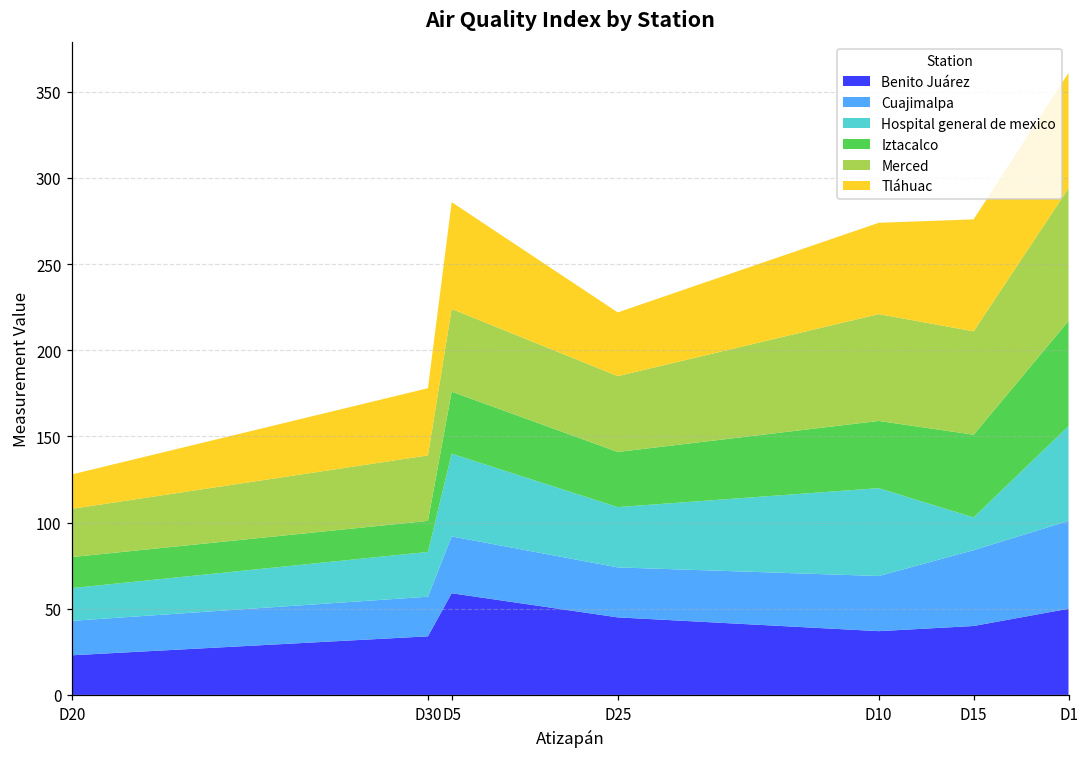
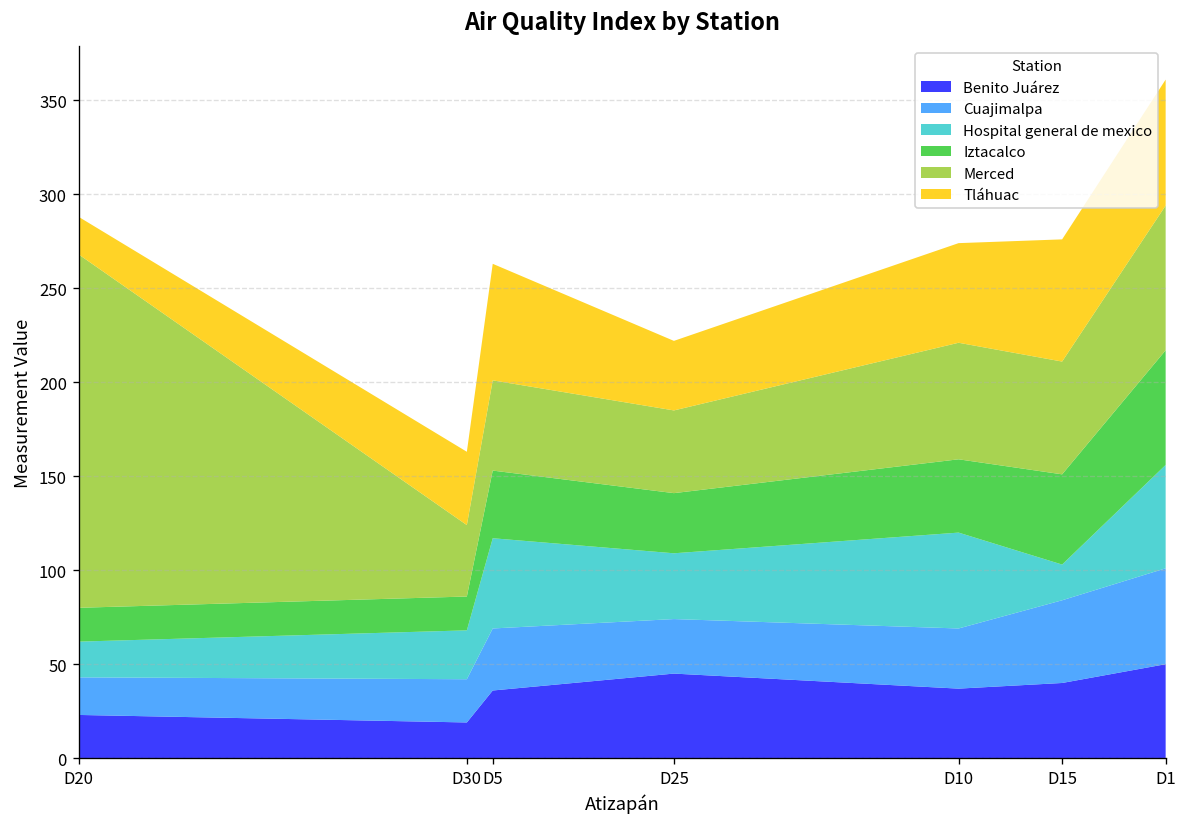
Merced, D20: 28 -> 188
Benito Juárez, D30: 34 -> 19
Benito Juárez, D5: 59 -> 36
